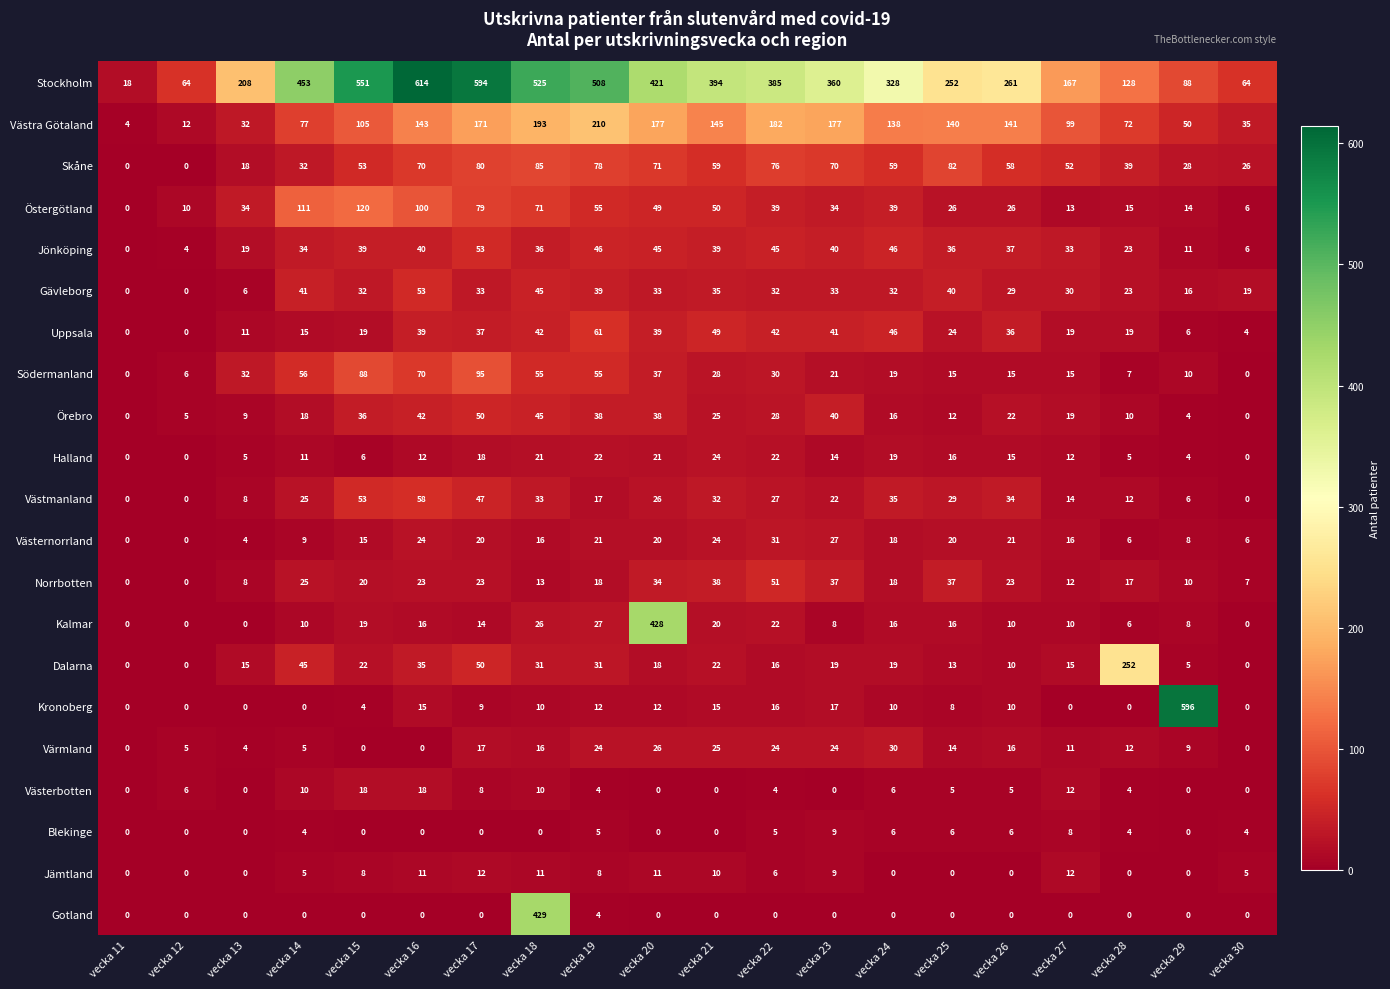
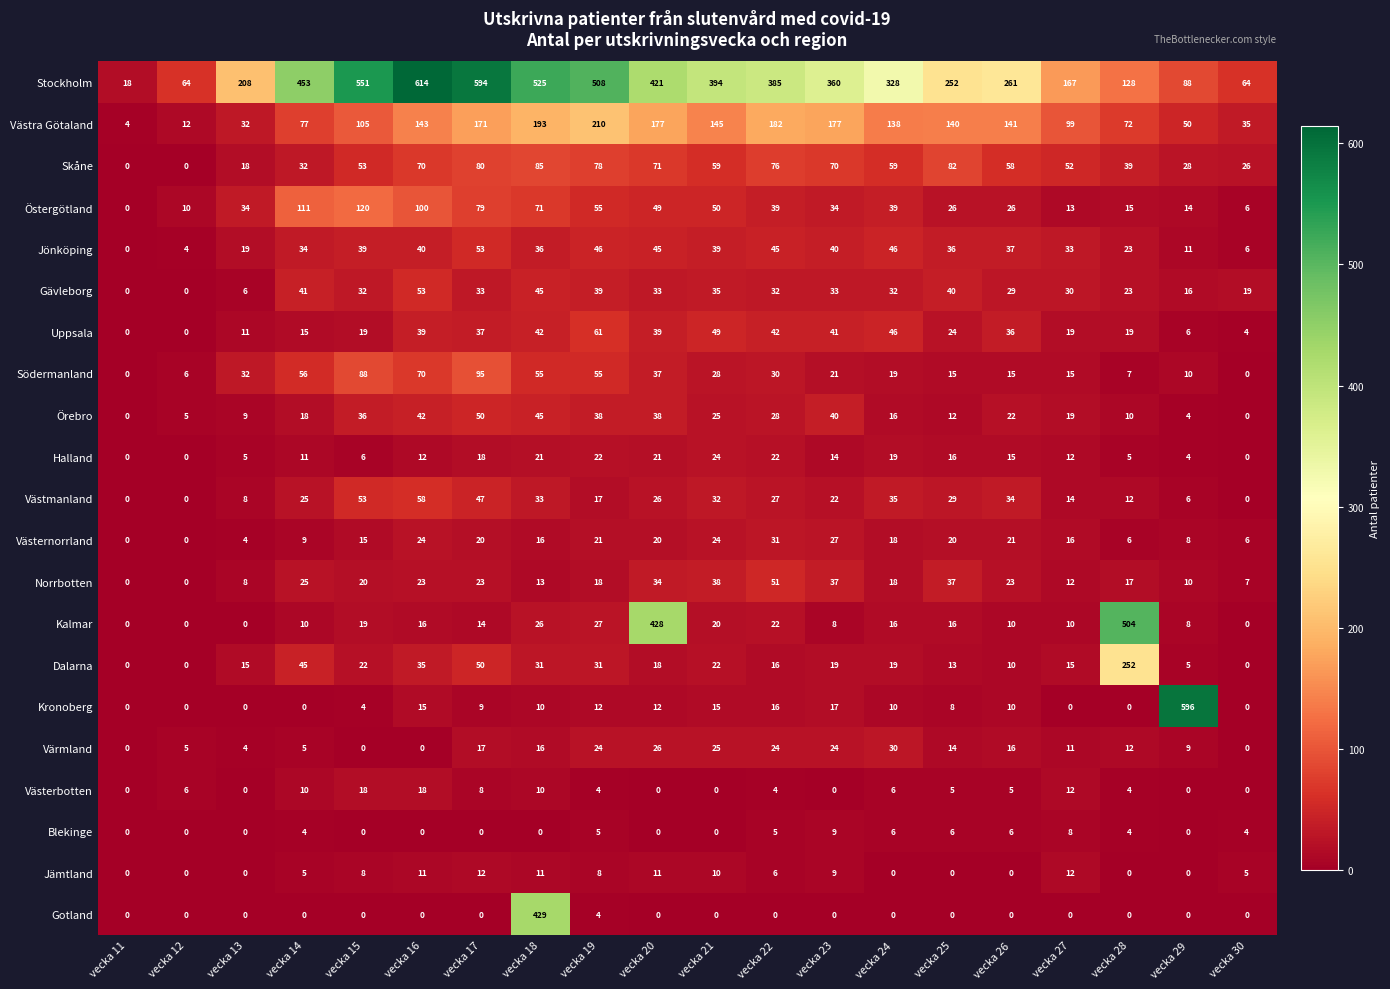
Kalmar, vecka 28: 6 -> 504
